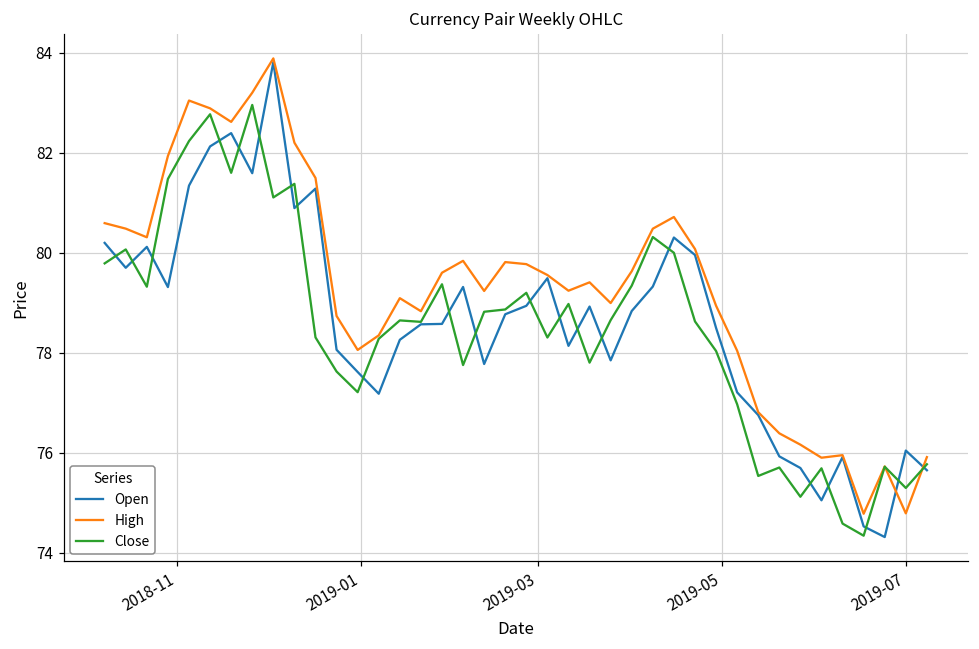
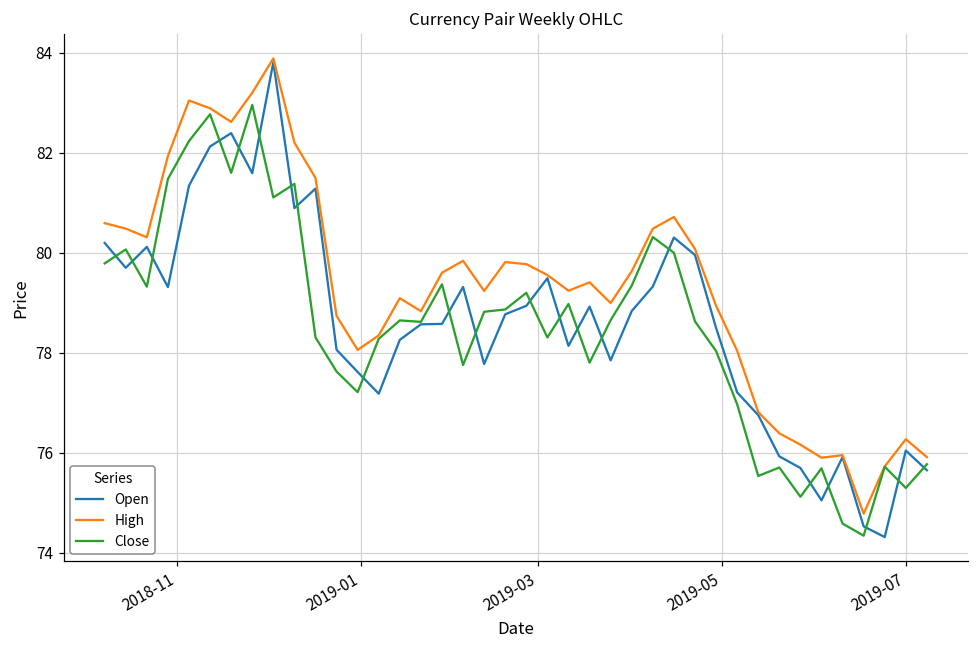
High, 2019-07: 74.8 -> 76.3
